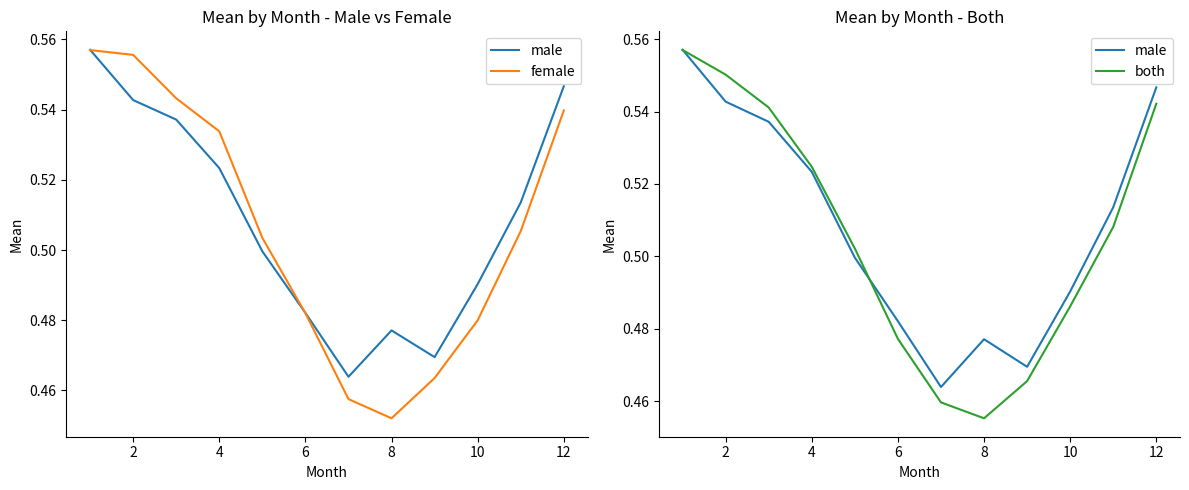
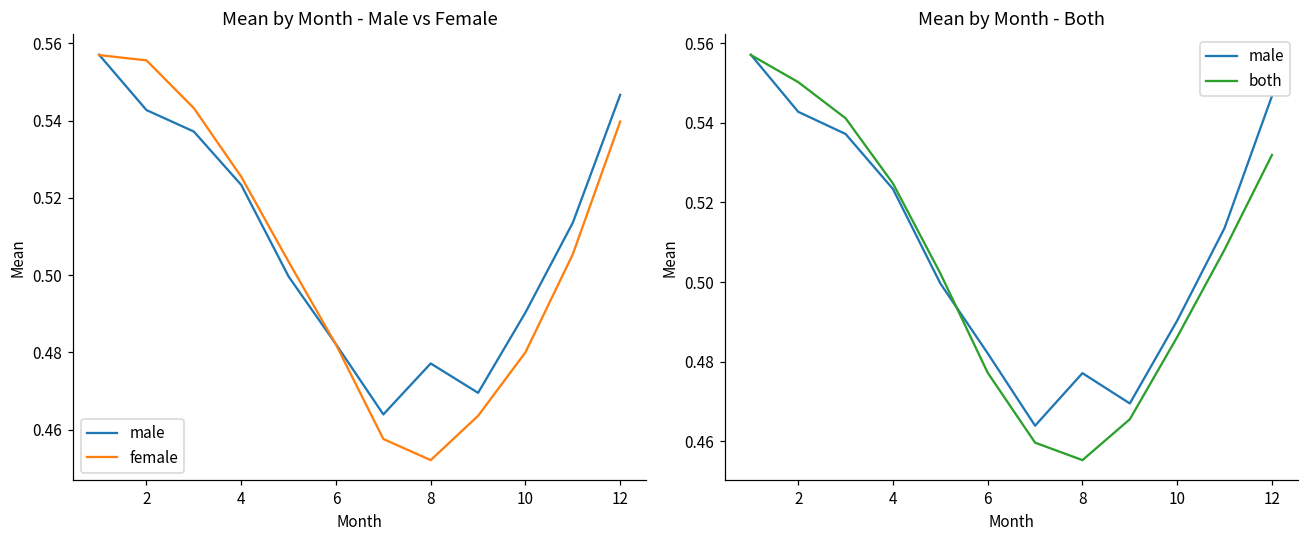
Mean by Month - Male vs Female, female, 4: 0.534 -> 0.525
Mean by Month - Both, both, 12: 0.542 -> 0.532
